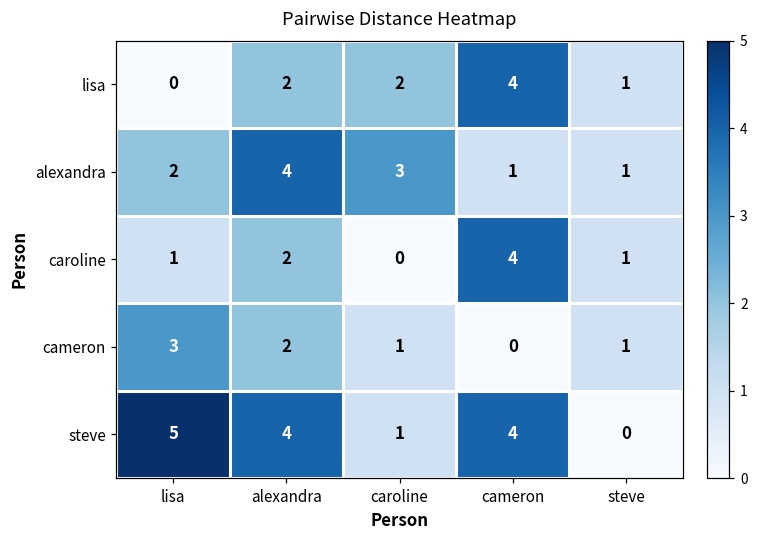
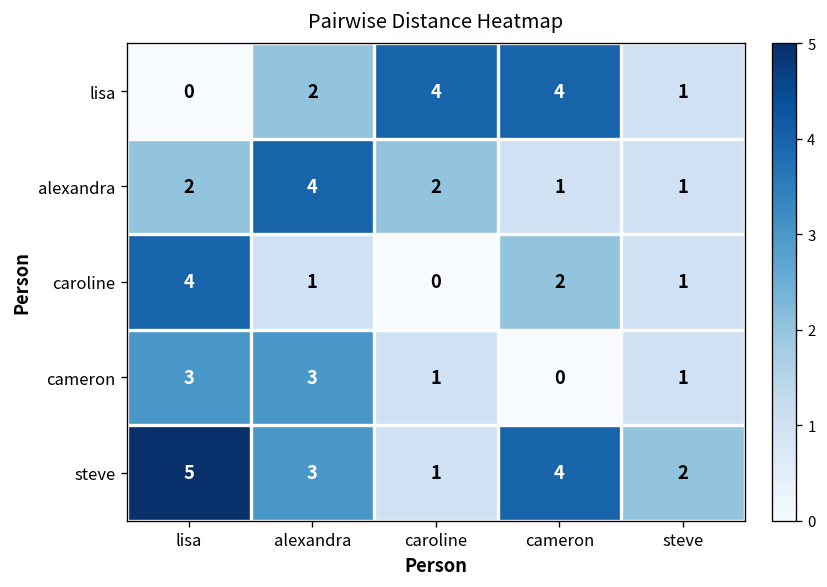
lisa, caroline: 2 -> 4
alexandra, caroline: 3 -> 2
caroline, lisa: 1 -> 4
caroline, alexandra: 2 -> 1
caroline, cameron: 4 -> 2
cameron, alexandra: 2 -> 3
steve, alexandra: 4 -> 3
steve, steve: 0 -> 2
